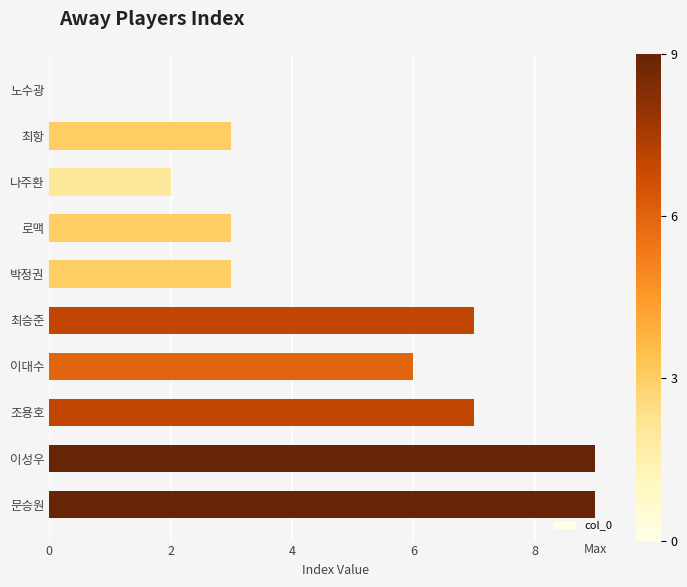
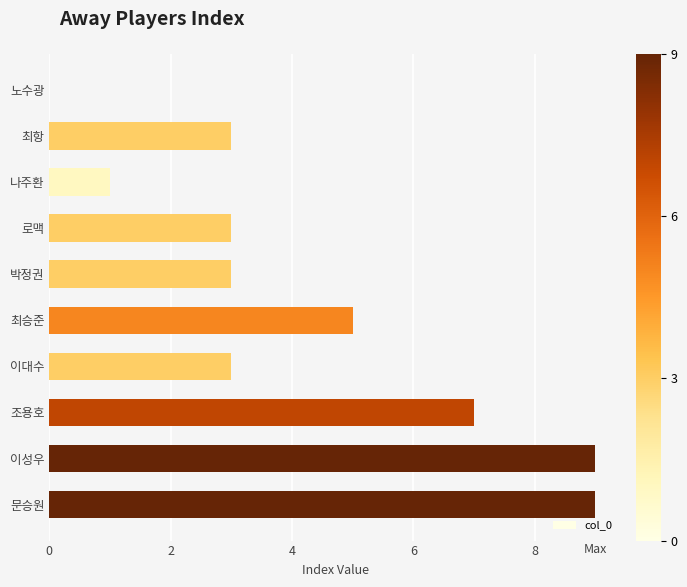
나주환: 2 -> 1
최승준: 7 -> 5
이대수: 6 -> 3
